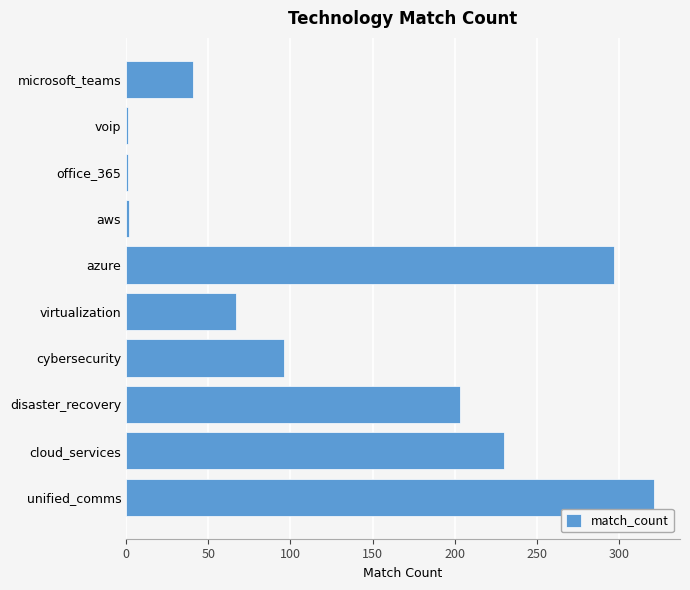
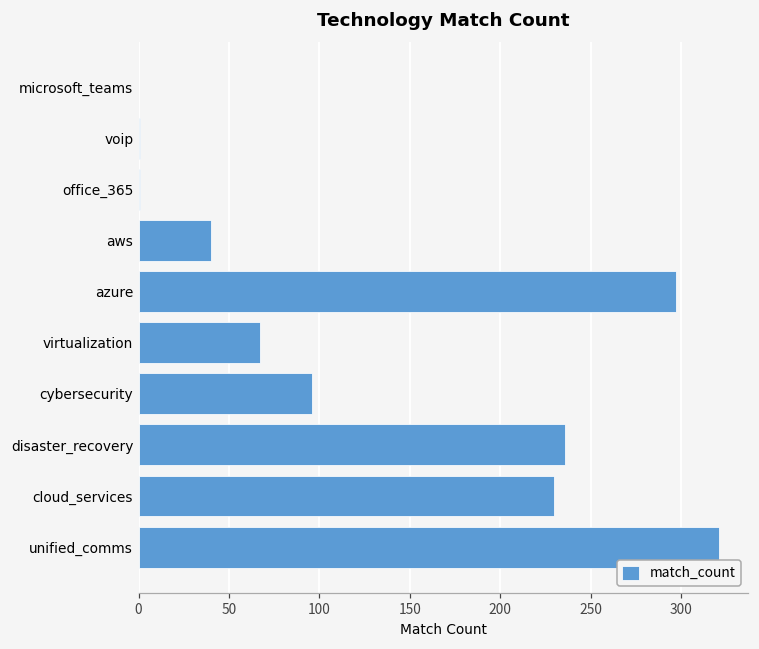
microsoft_teams: 41 -> 0
aws: 2 -> 40
disaster_recovery: 203 -> 236
